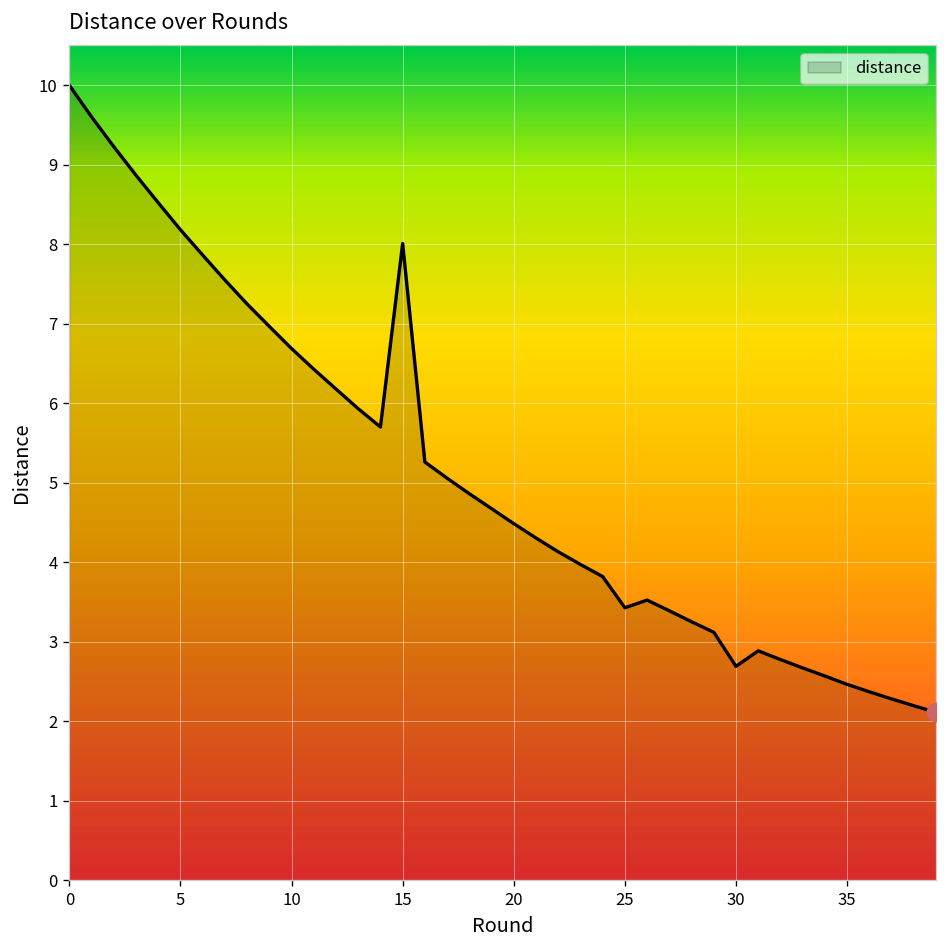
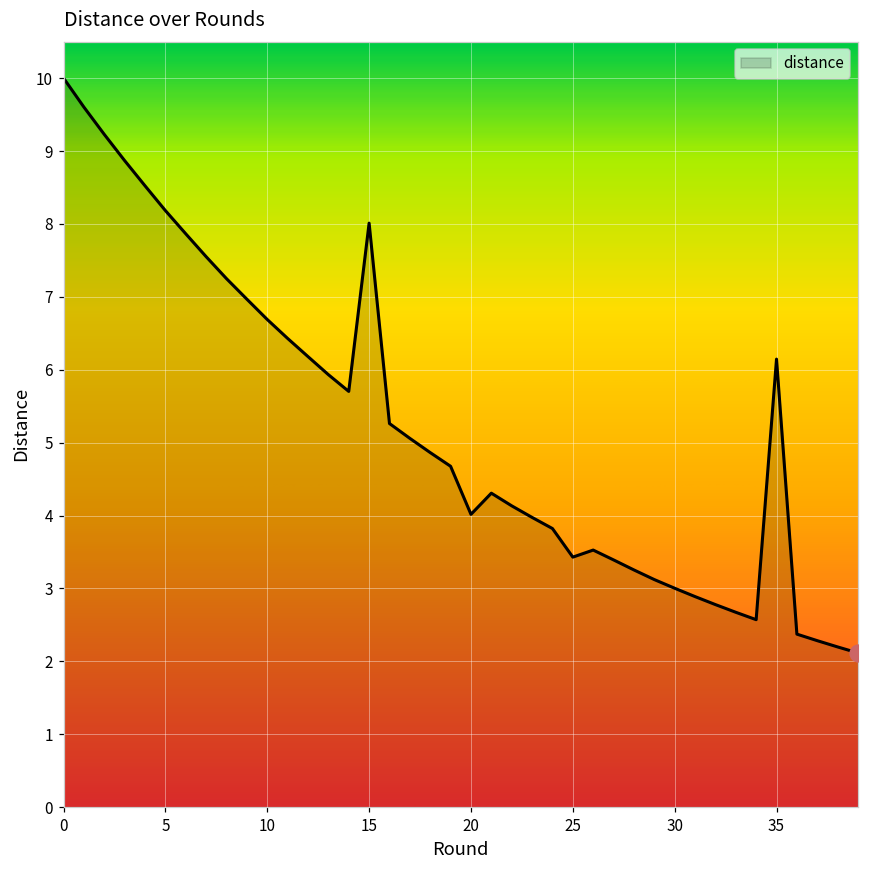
distance, 20: 4.5 -> 4.0
distance, 30: 2.7 -> 3.0
distance, 35: 2.5 -> 6.1
